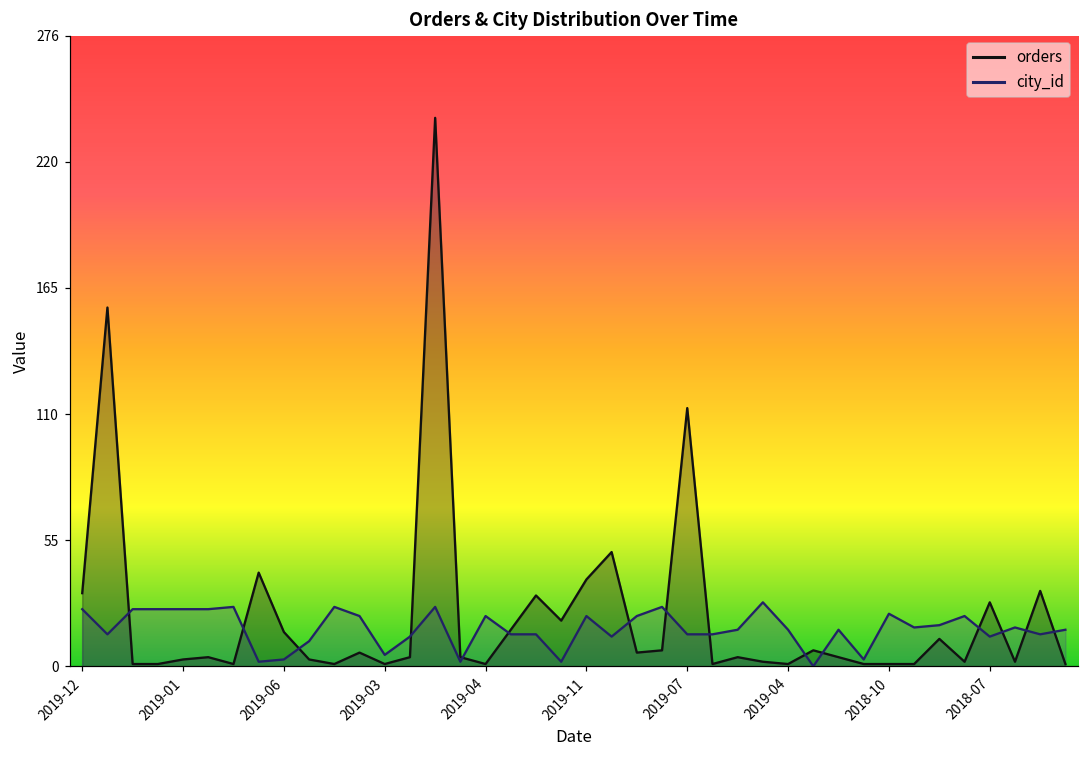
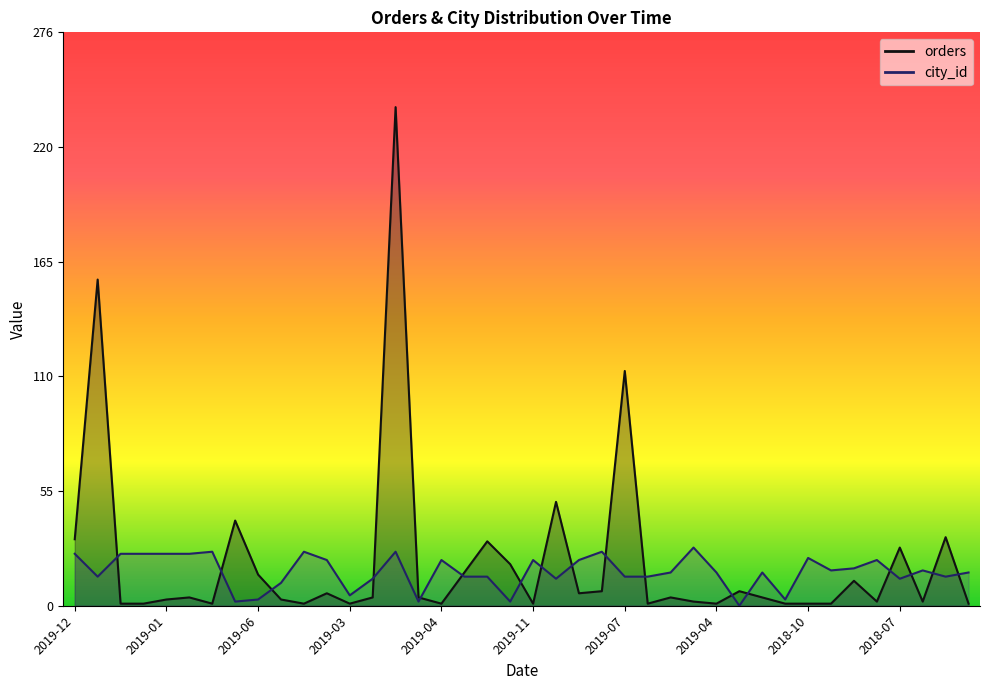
orders, 2019-11: 38 -> 1
